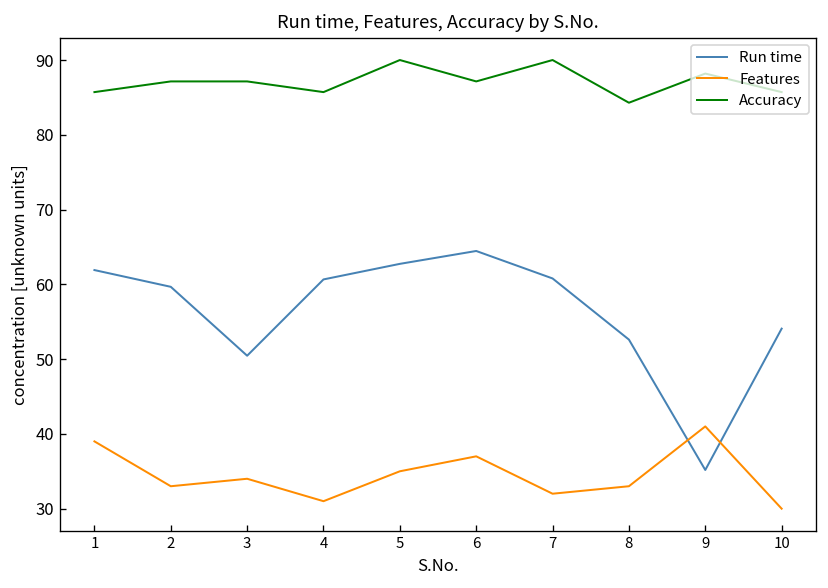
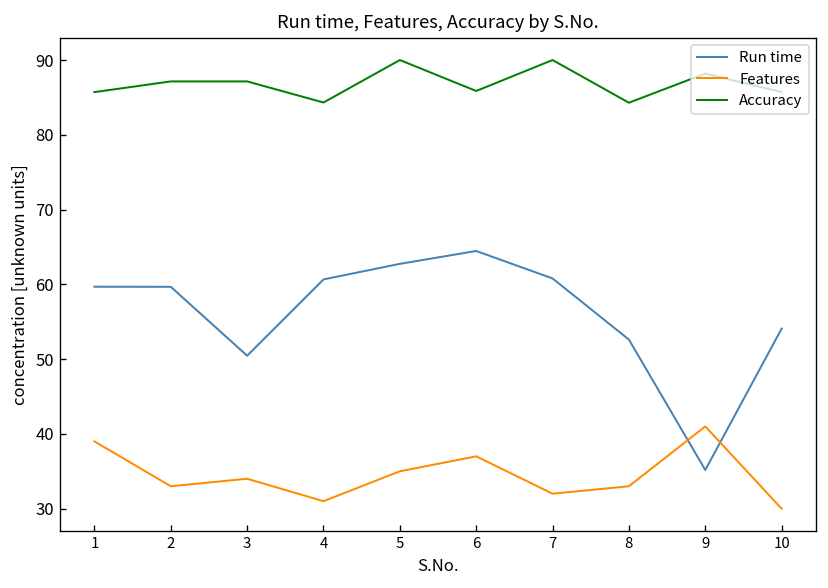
Run time, 1: 62 -> 60
Accuracy, 4: 86 -> 84
Accuracy, 6: 87 -> 86
